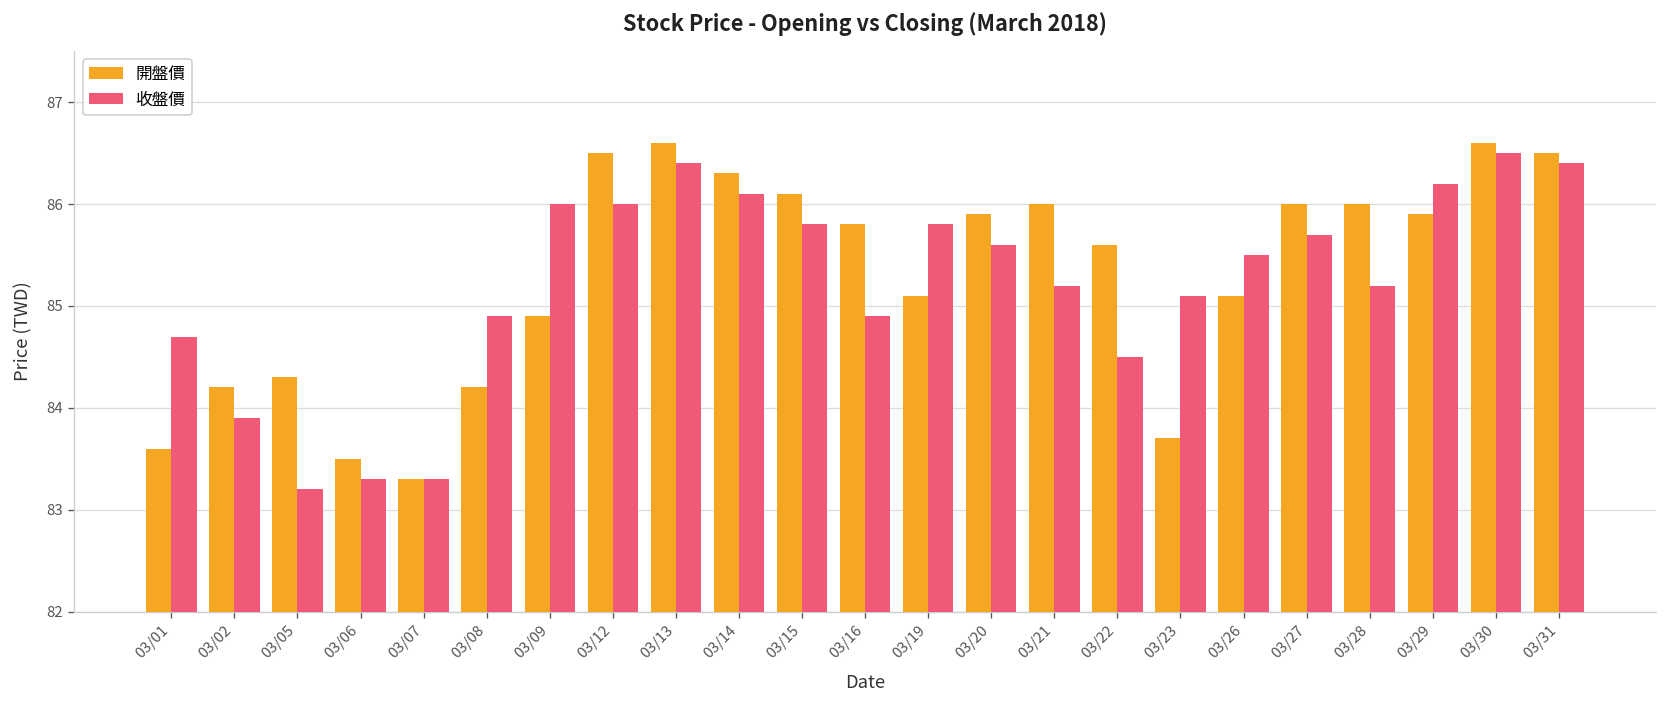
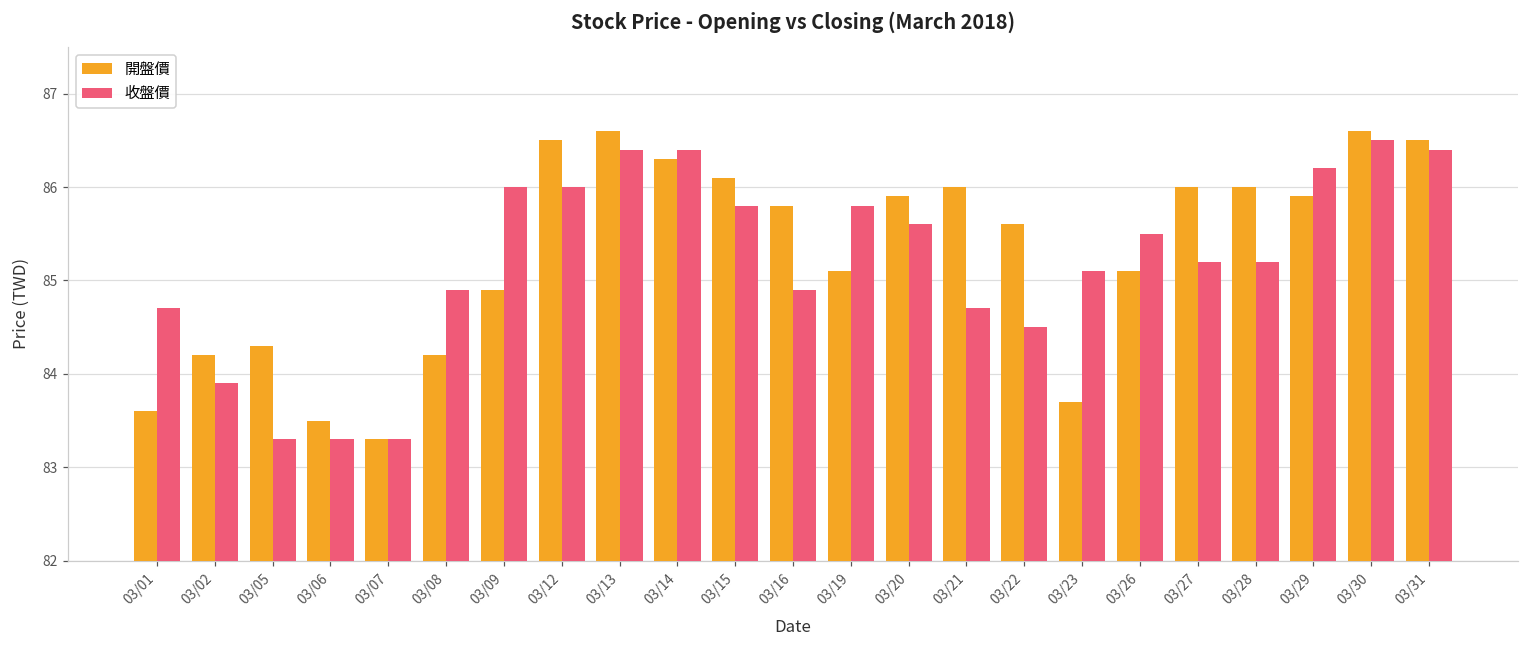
收盤價, 03/05: 83.2 -> 83.3
收盤價, 03/14: 86.1 -> 86.4
收盤價, 03/21: 85.2 -> 84.7
收盤價, 03/27: 85.7 -> 85.2
